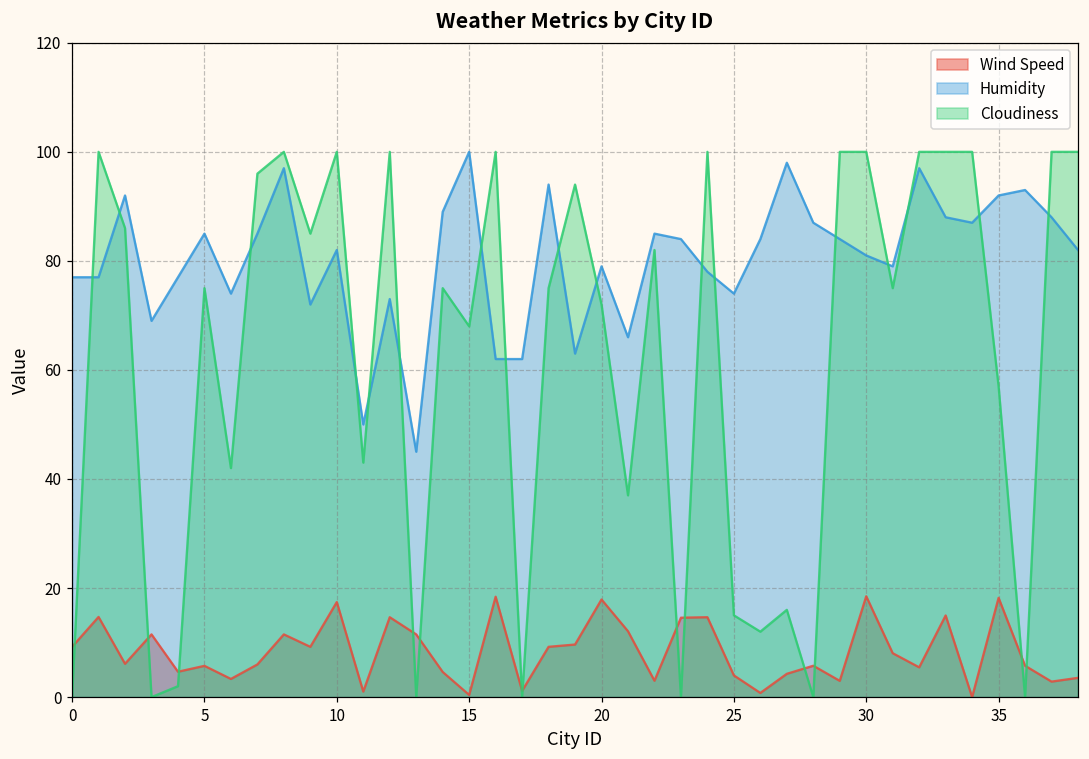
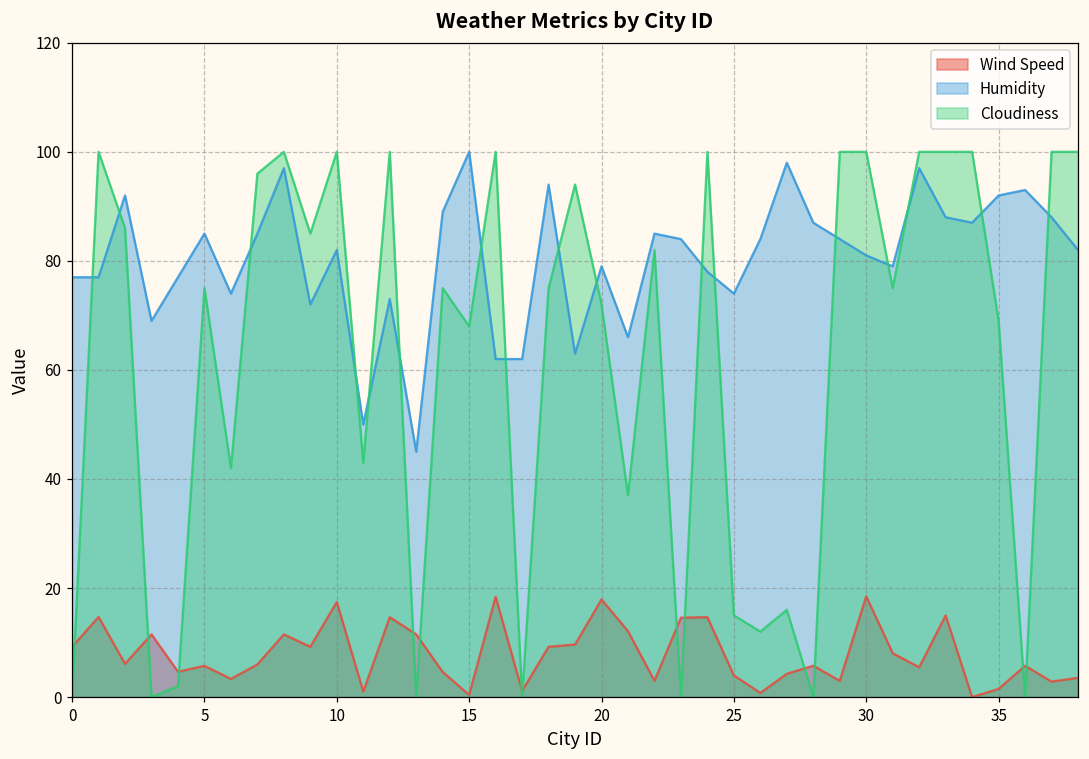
Wind Speed, 35: 18 -> 2
Cloudiness, 35: 57 -> 69
